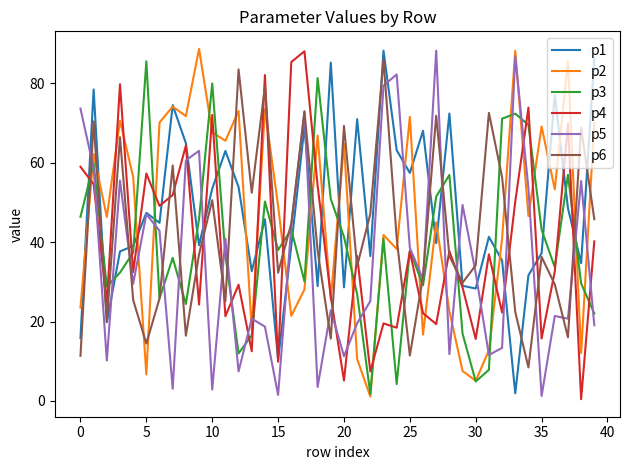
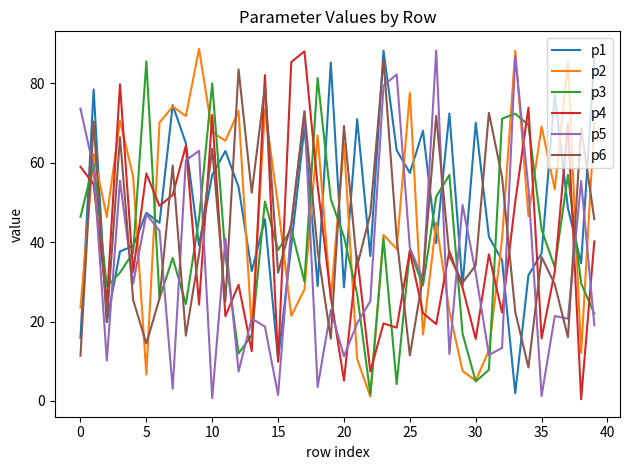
p1, 10: 53 -> 57
p5, 10: 3 -> 1
p6, 10: 51 -> 63
p2, 25: 71 -> 78
p1, 30: 28 -> 70
